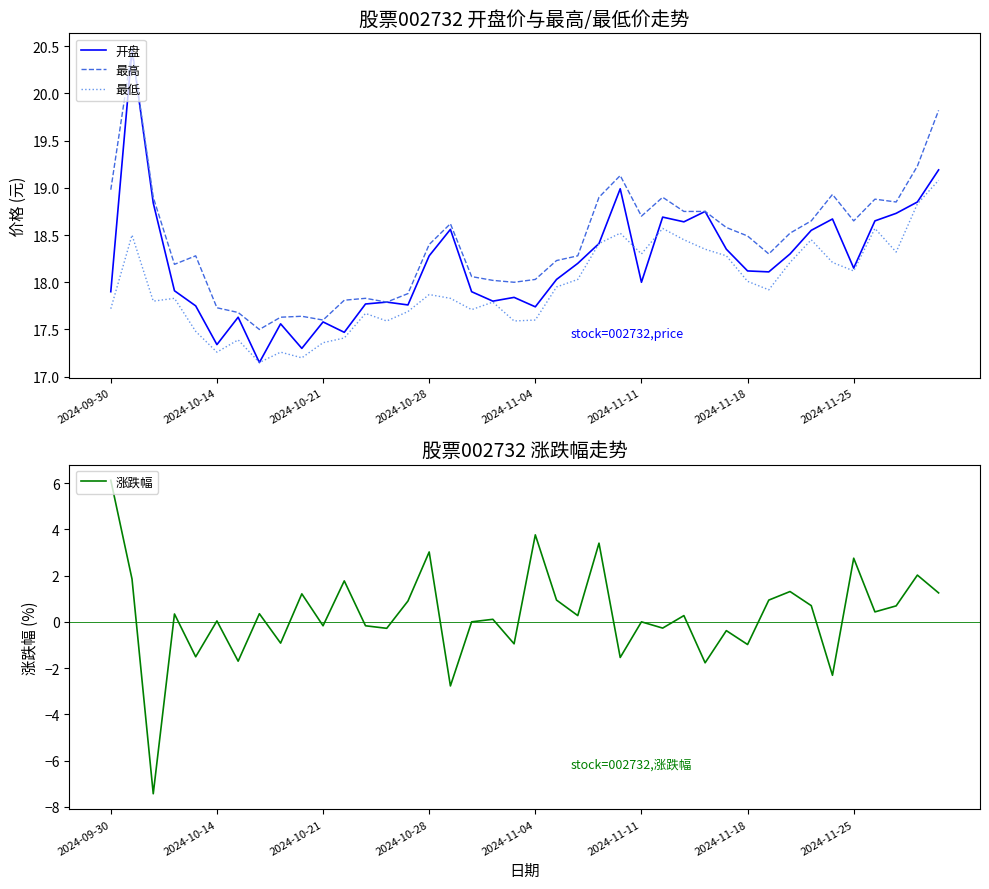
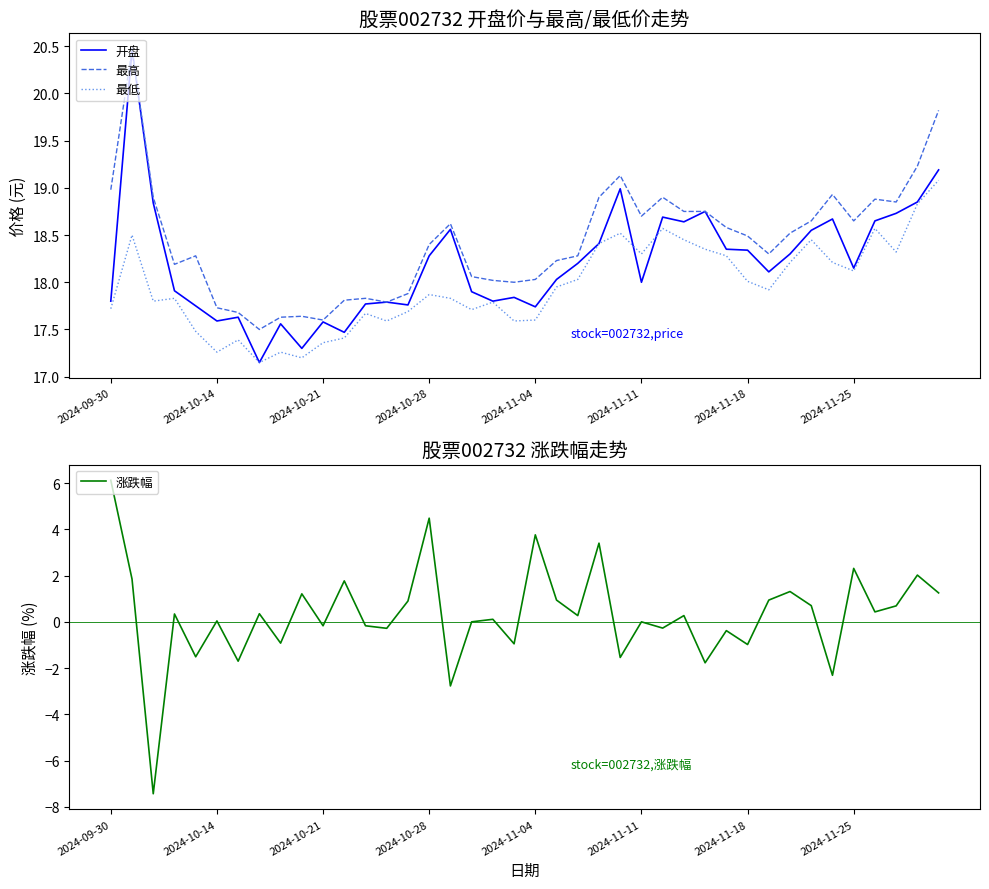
股票002732 开盘价与最高/最低价走势, 开盘, 2024-09-30: 17.9 -> 17.8
股票002732 开盘价与最高/最低价走势, 开盘, 2024-10-14: 17.3 -> 17.6
股票002732 开盘价与最高/最低价走势, 开盘, 2024-11-18: 18.1 -> 18.3
股票002732 涨跌幅走势, 2024-10-28: 3.0 -> 4.5
股票002732 涨跌幅走势, 2024-11-25: 2.8 -> 2.3
